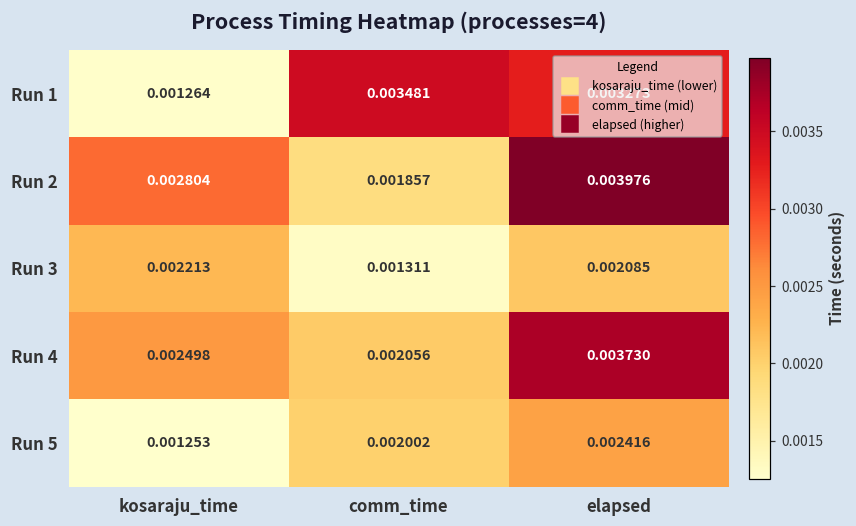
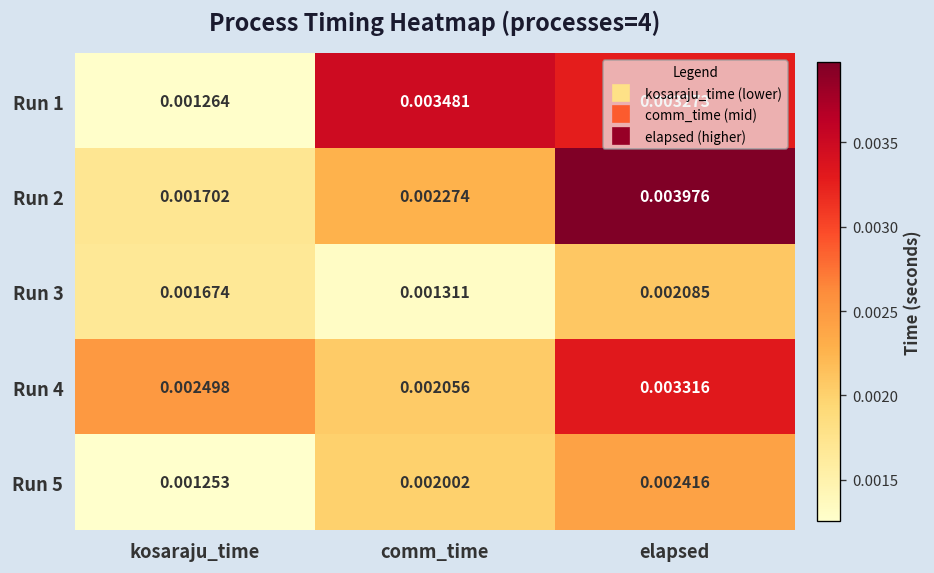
Run 2, kosaraju_time: 0.002804 -> 0.001702
Run 2, comm_time: 0.001857 -> 0.002274
Run 3, kosaraju_time: 0.002213 -> 0.001674
Run 4, elapsed: 0.003730 -> 0.003316
